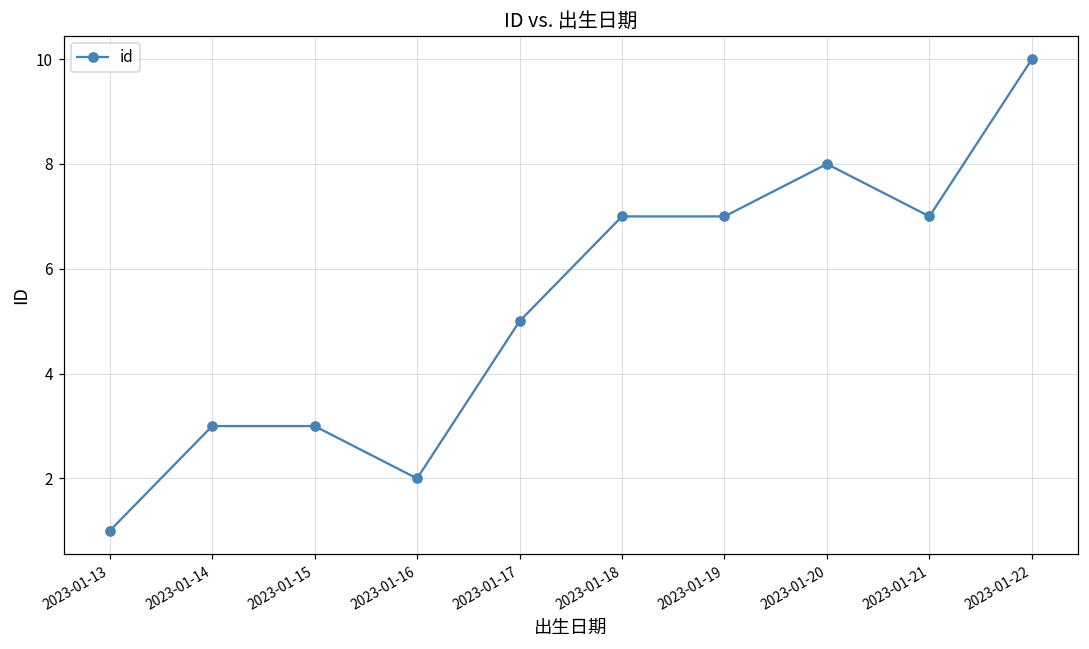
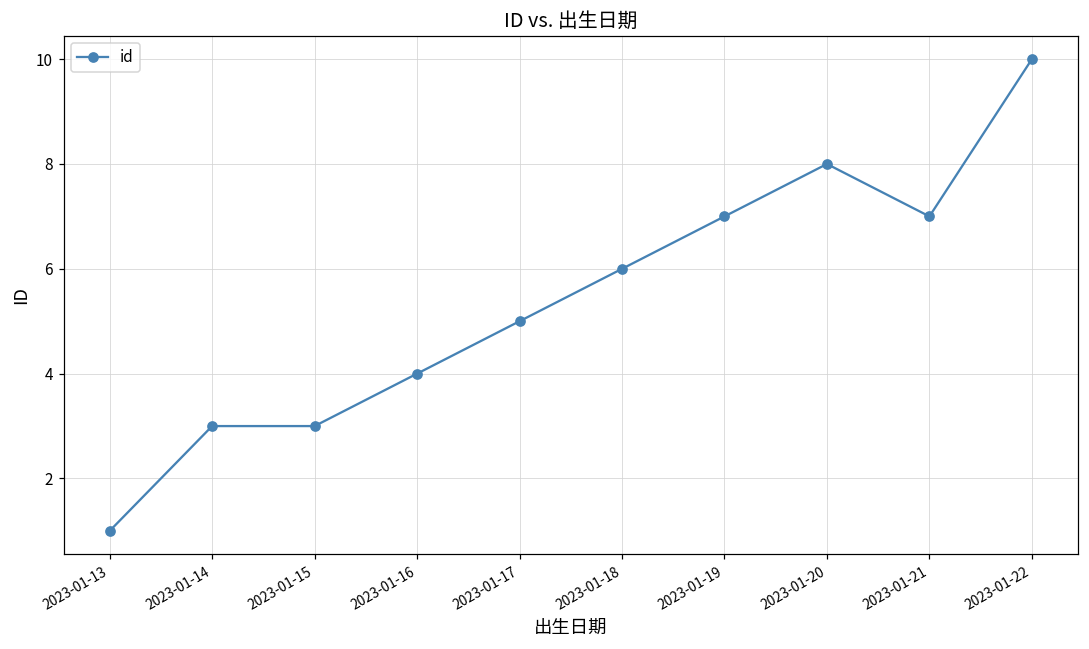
2023-01-16: 2 -> 4
2023-01-18: 7 -> 6
